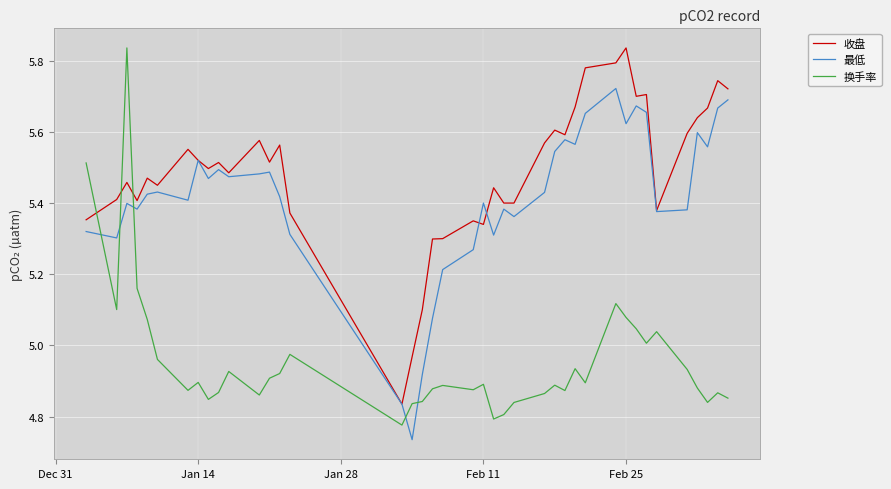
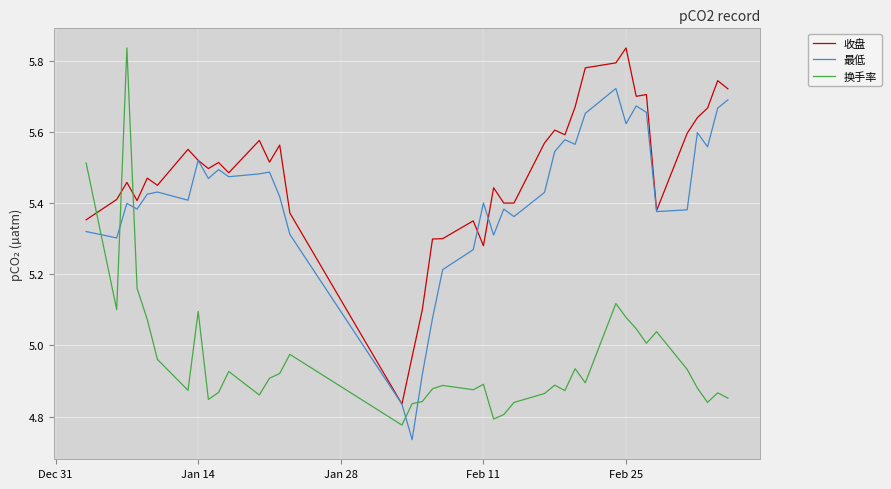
换手率, Jan 14: 4.90 -> 5.10
收盘, Feb 11: 5.34 -> 5.28
